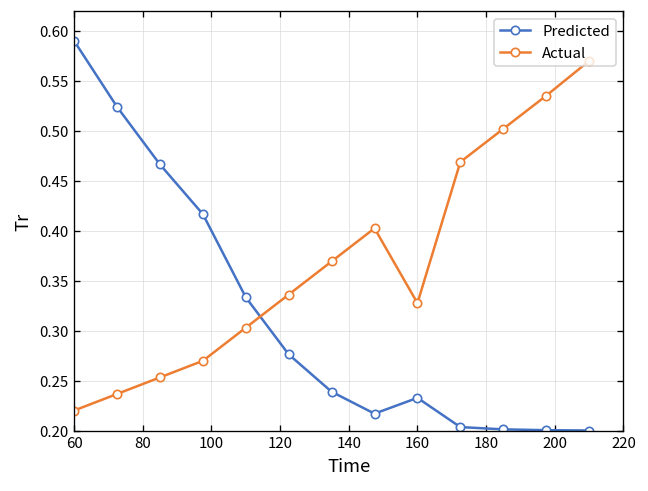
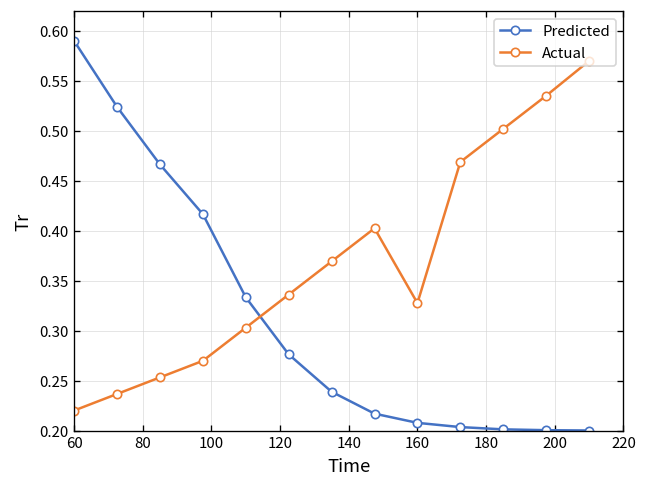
Predicted, 160: 0.23 -> 0.21
